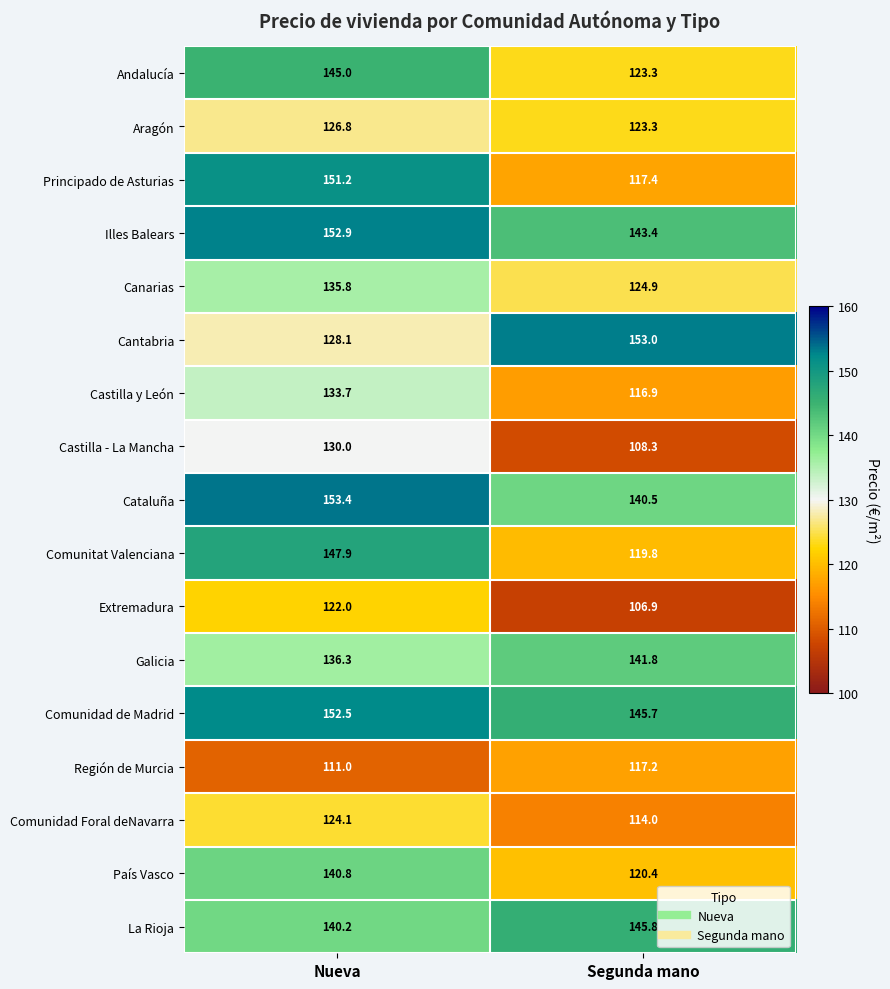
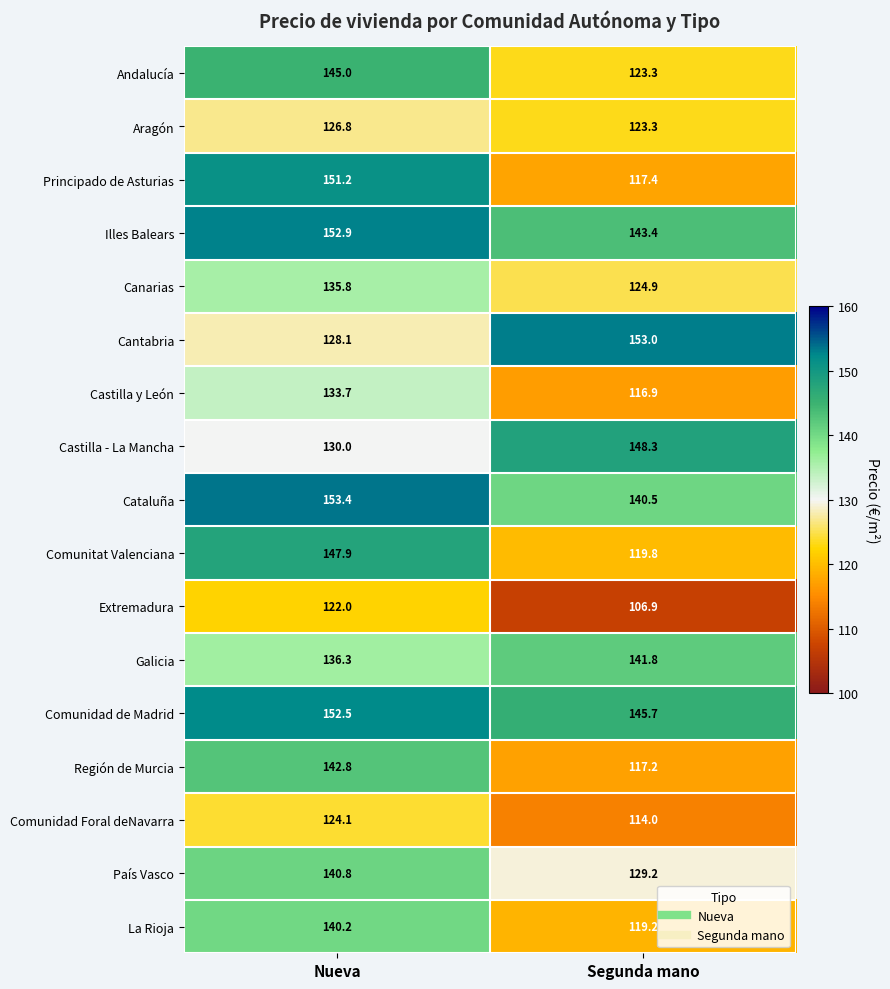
Castilla - La Mancha, Segunda mano: 108.3 -> 148.3
Región de Murcia, Nueva: 111.0 -> 142.8
País Vasco, Segunda mano: 120.4 -> 129.2
La Rioja, Segunda mano: 145.8 -> 119.2
